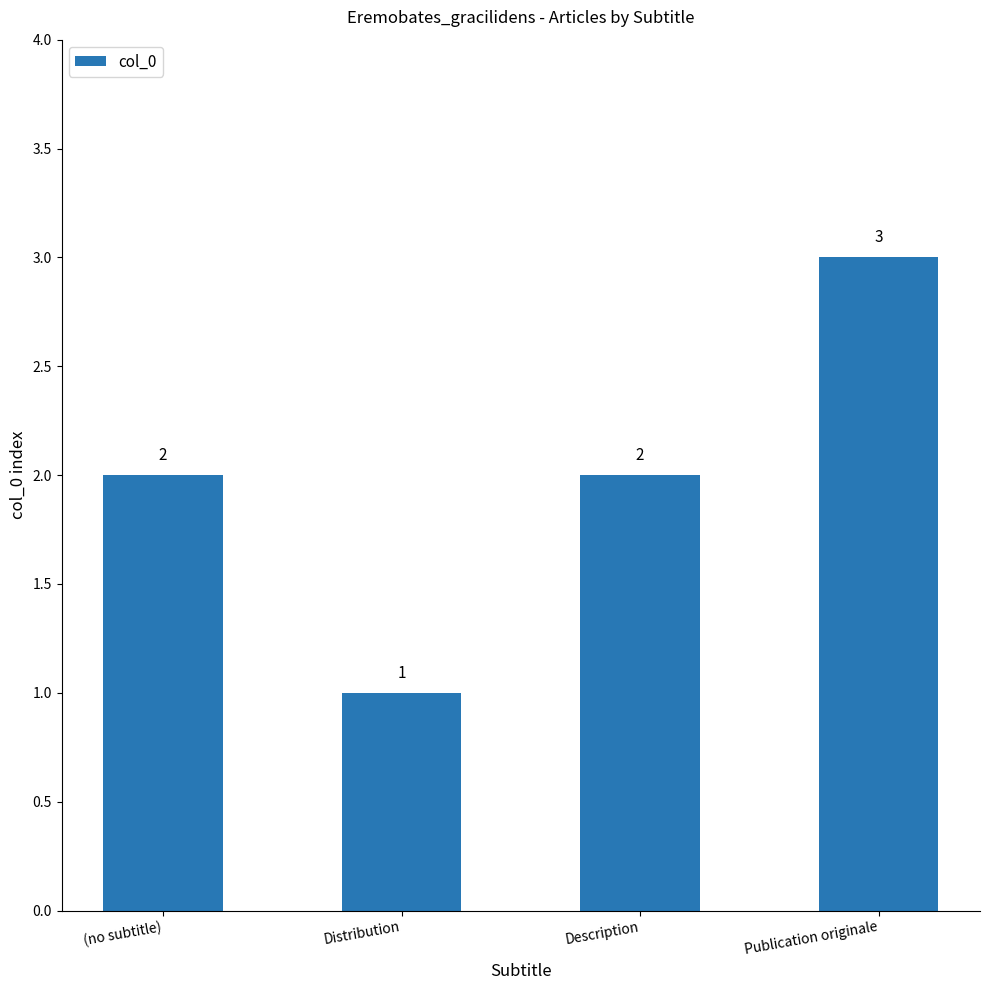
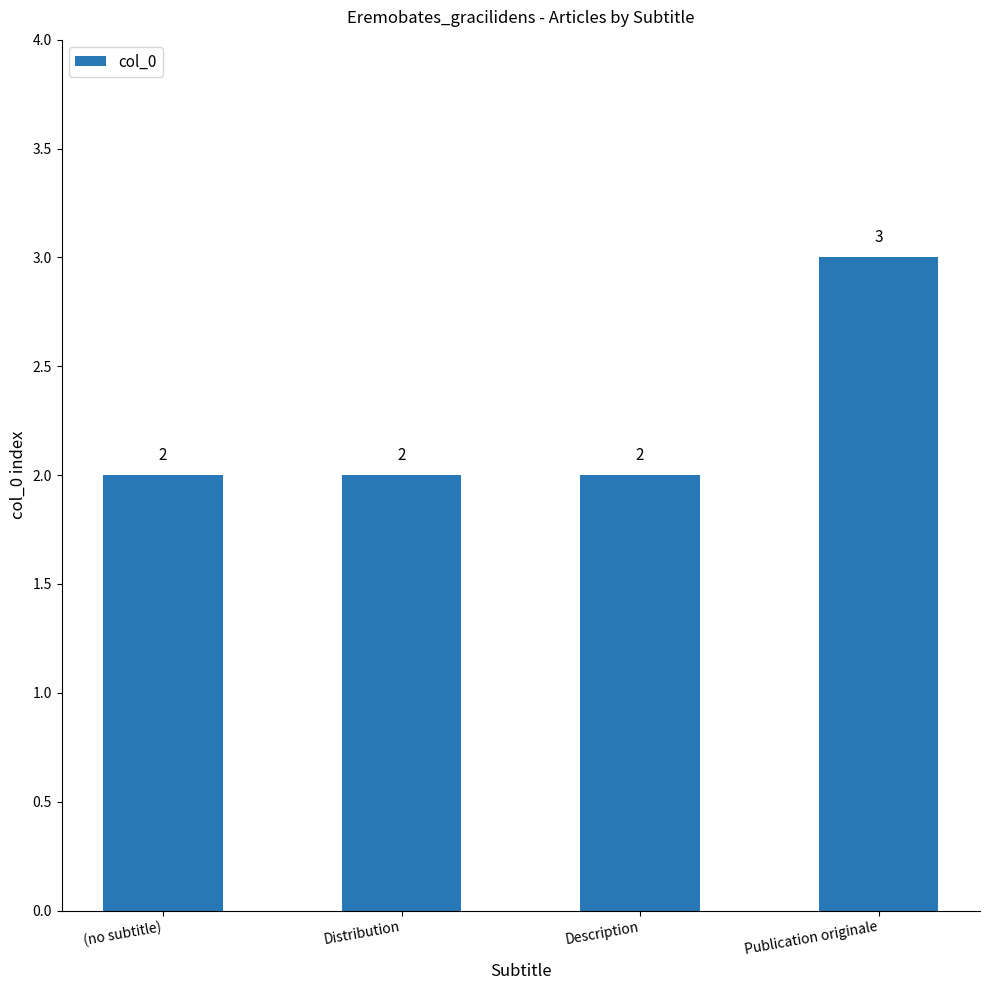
Distribution: 1 -> 2
